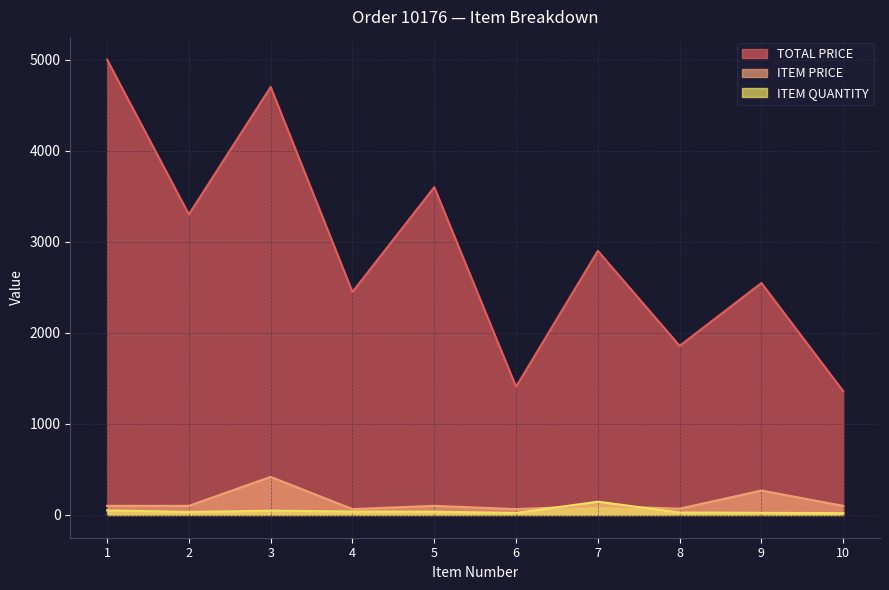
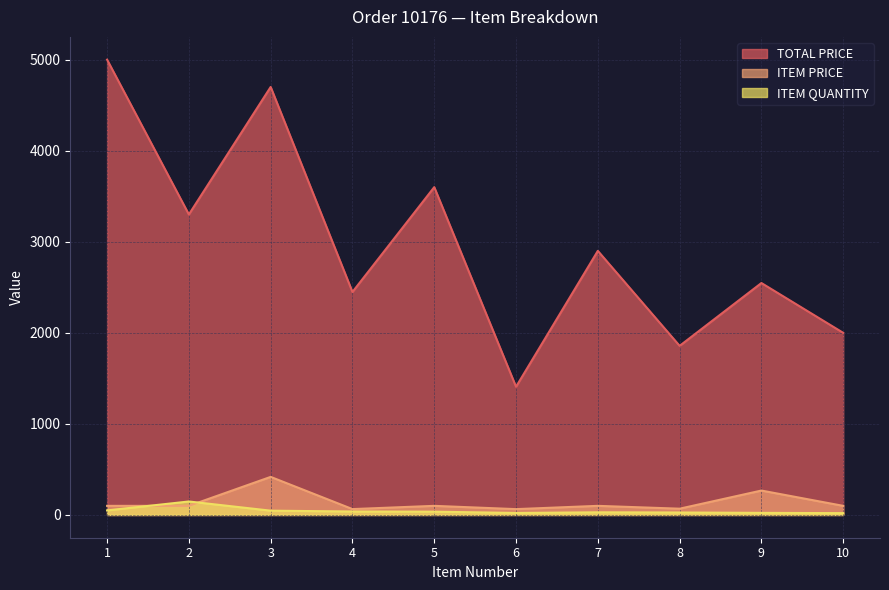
ITEM QUANTITY, 2: 0 -> 100
ITEM QUANTITY, 7: 100 -> 0
TOTAL PRICE, 10: 1400 -> 2000
